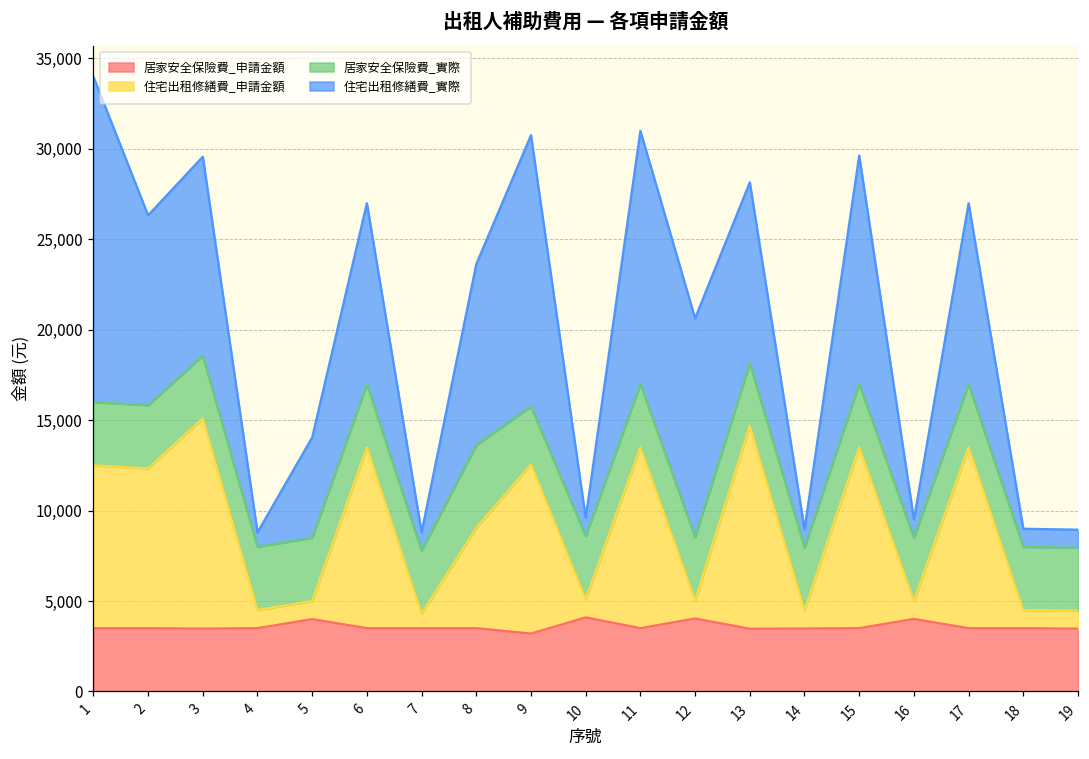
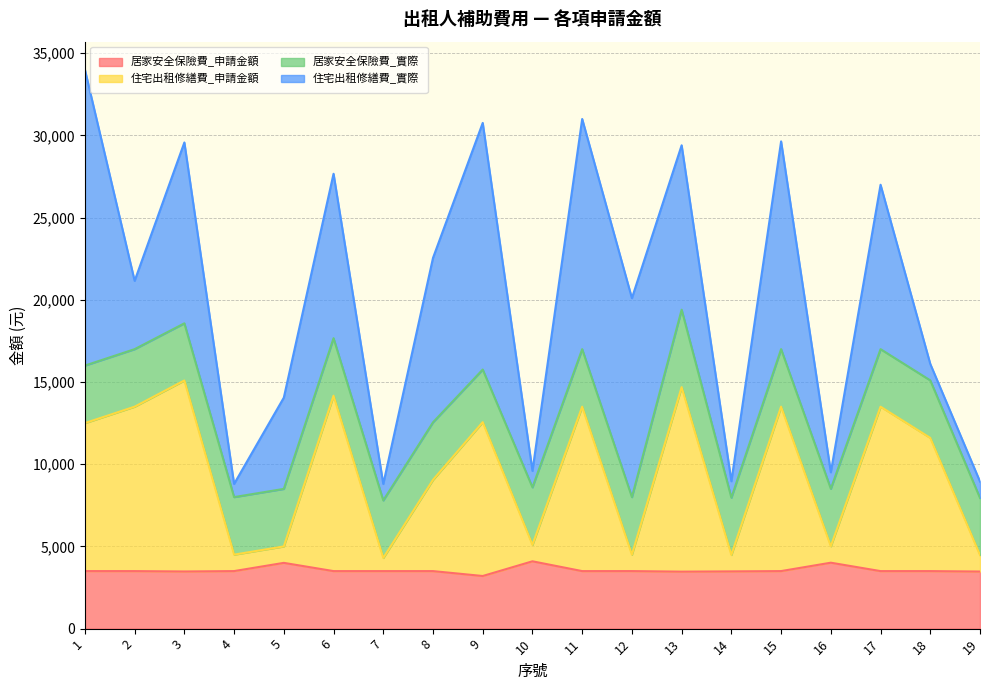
住宅出租修繕費_申請金額, 2: 8,800 -> 10,000
住宅出租修繕費_實際, 2: 10,500 -> 4,200
住宅出租修繕費_申請金額, 6: 10,000 -> 10,700
居家安全保險費_實際, 8: 4,600 -> 3,500
居家安全保險費_申請金額, 12: 4,000 -> 3,500
居家安全保險費_實際, 13: 3,500 -> 4,700
住宅出租修繕費_申請金額, 18: 1,000 -> 8,100
